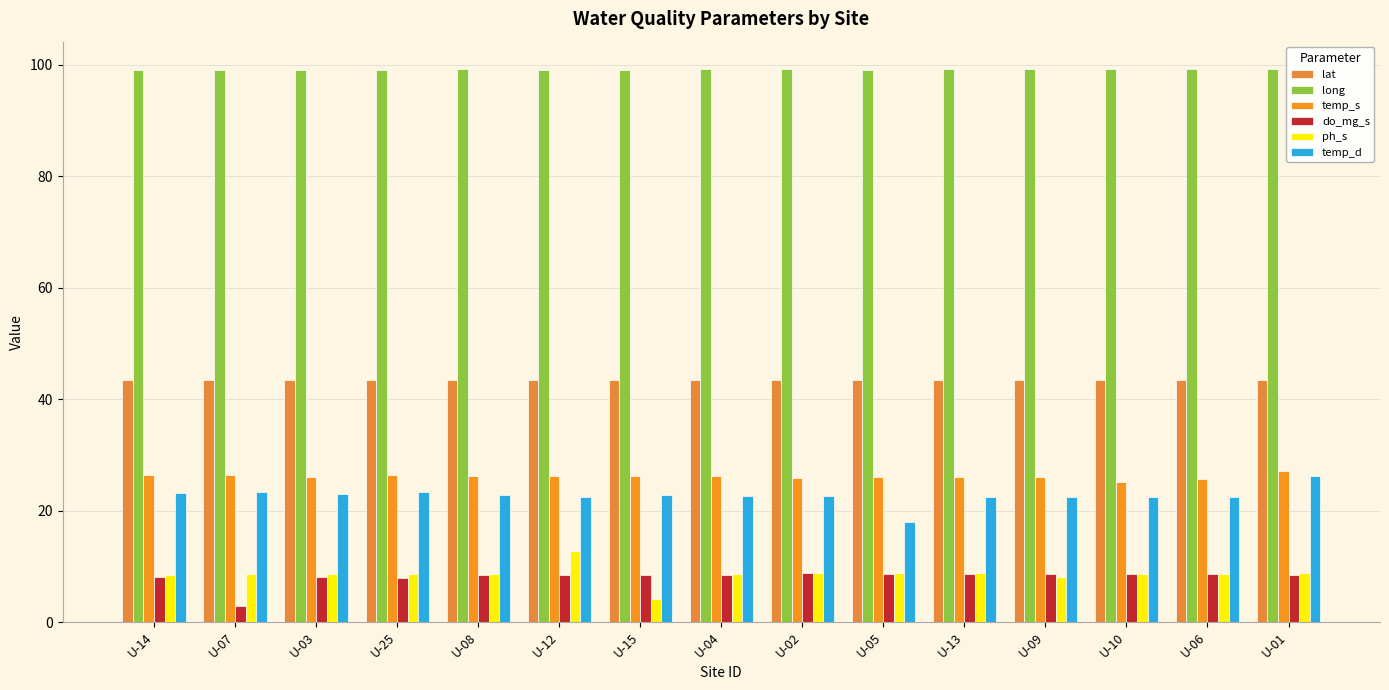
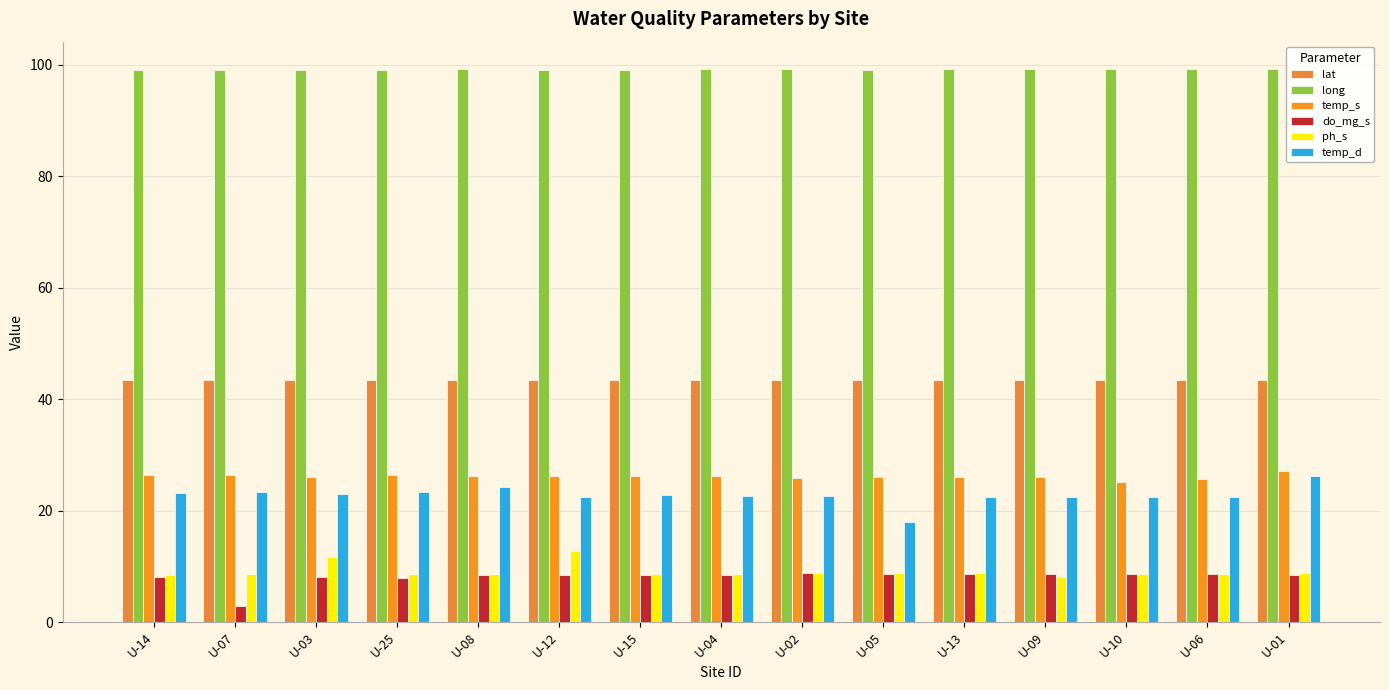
ph_s, U-03: 9 -> 12
temp_d, U-08: 23 -> 24
ph_s, U-15: 4 -> 9
